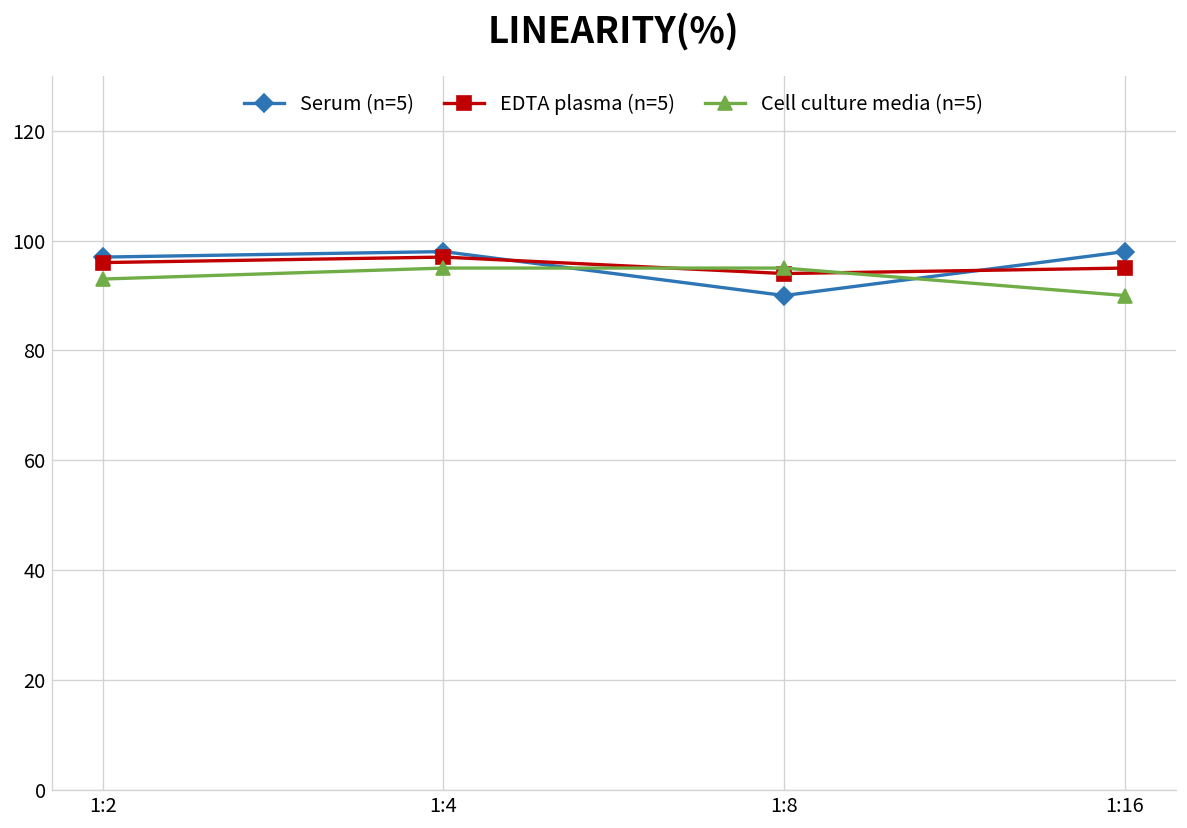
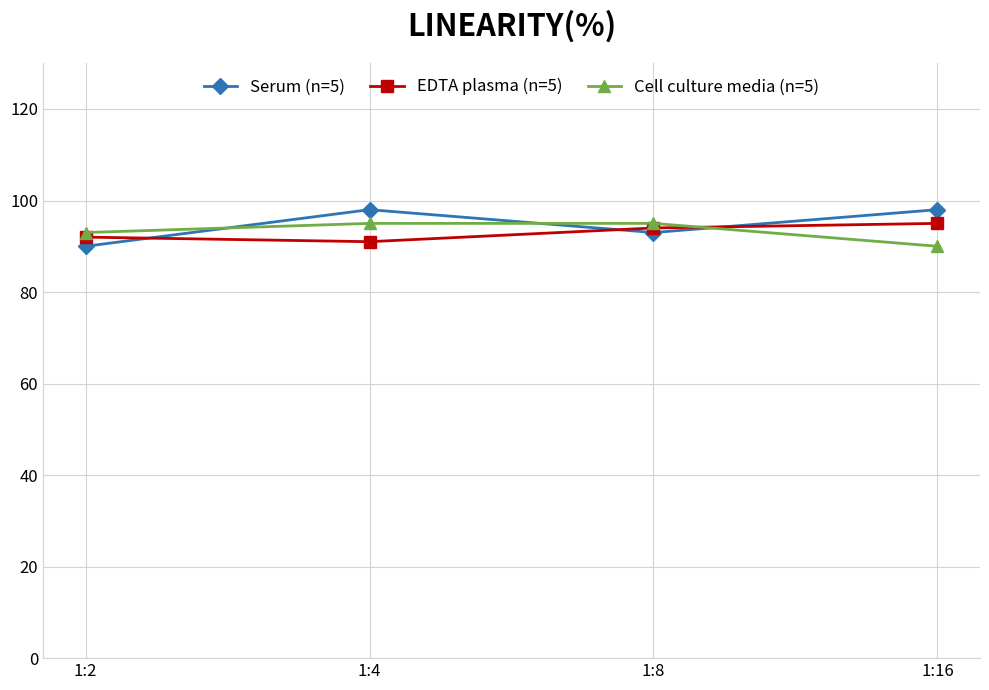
Serum (n=5), 1:2: 97 -> 90
EDTA plasma (n=5), 1:2: 96 -> 92
EDTA plasma (n=5), 1:4: 97 -> 91
Serum (n=5), 1:8: 90 -> 93
